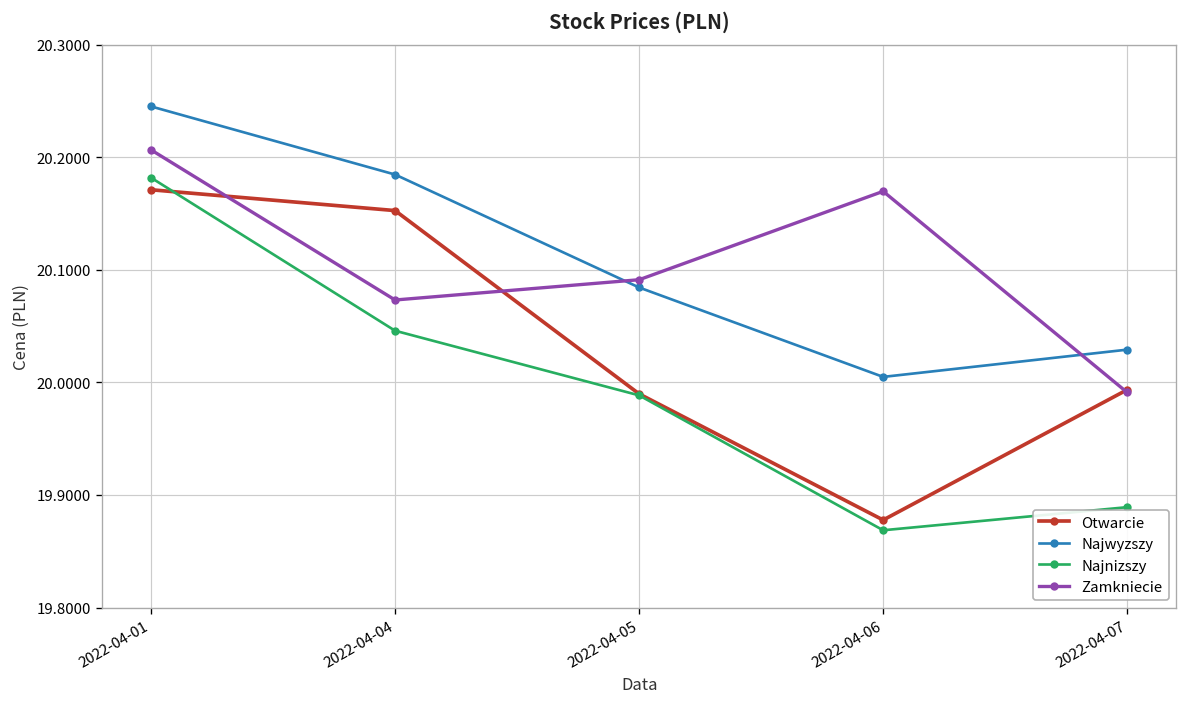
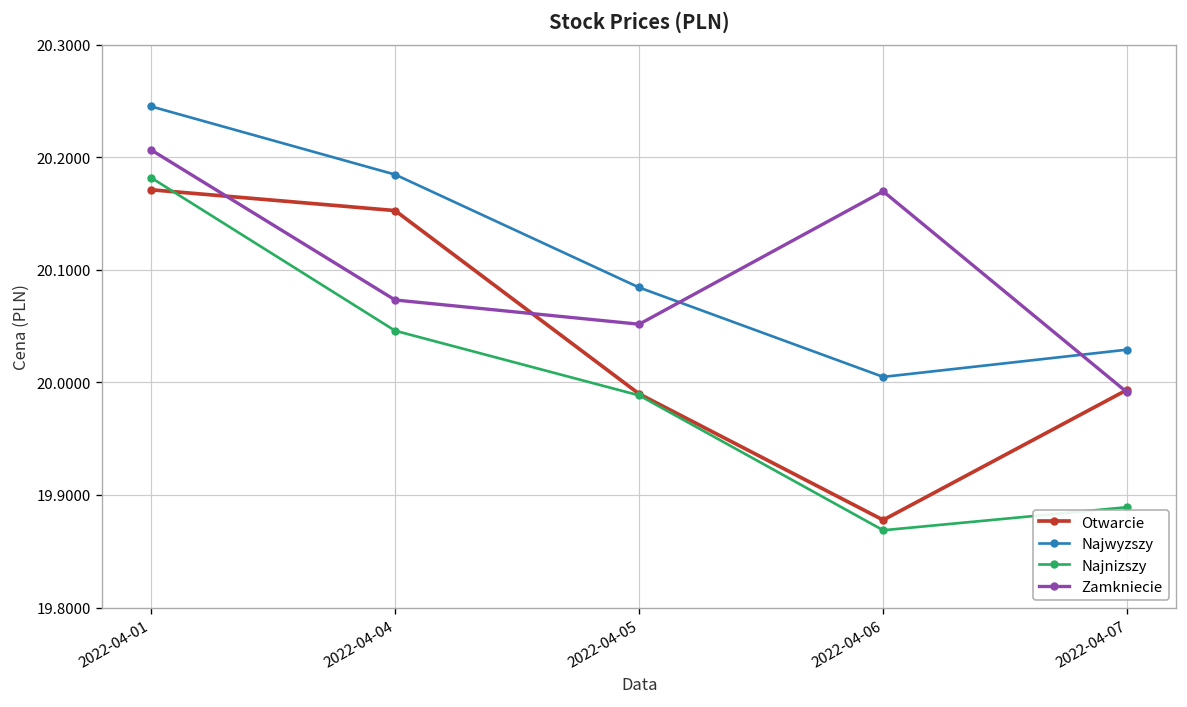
Zamkniecie, 2022-04-05: 20.09 -> 20.05
